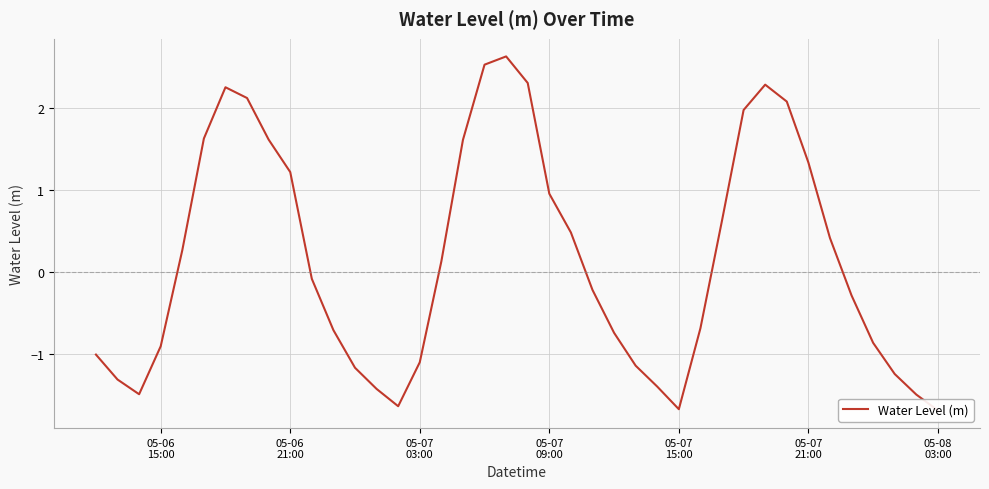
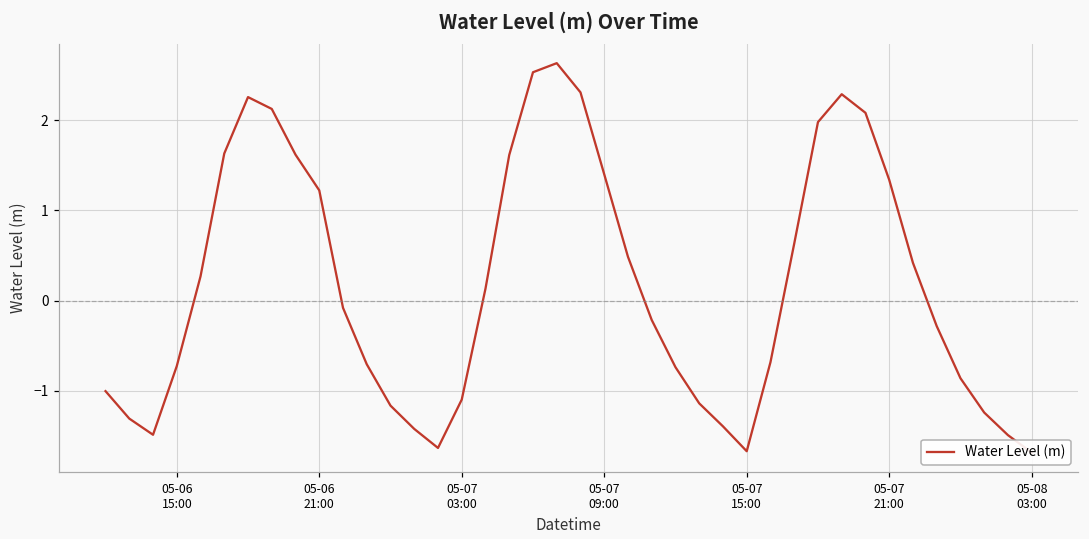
05-06 15:00: -0.9 -> -0.7
05-07 09:00: 1.0 -> 1.4
